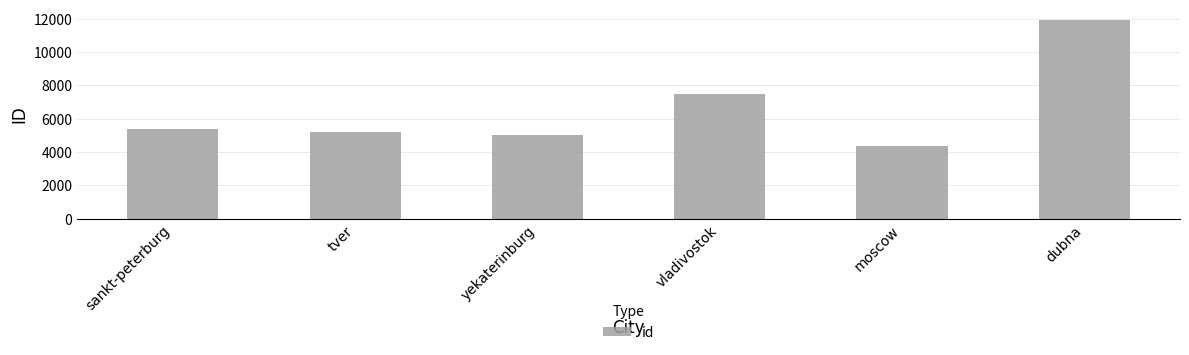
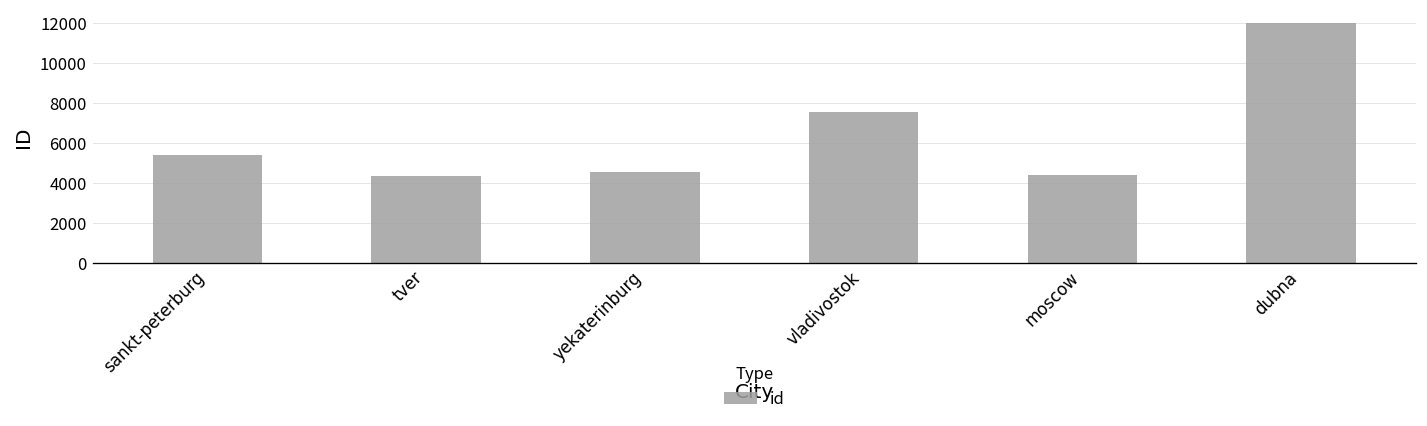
tver: 5200 -> 4300
yekaterinburg: 5000 -> 4500
